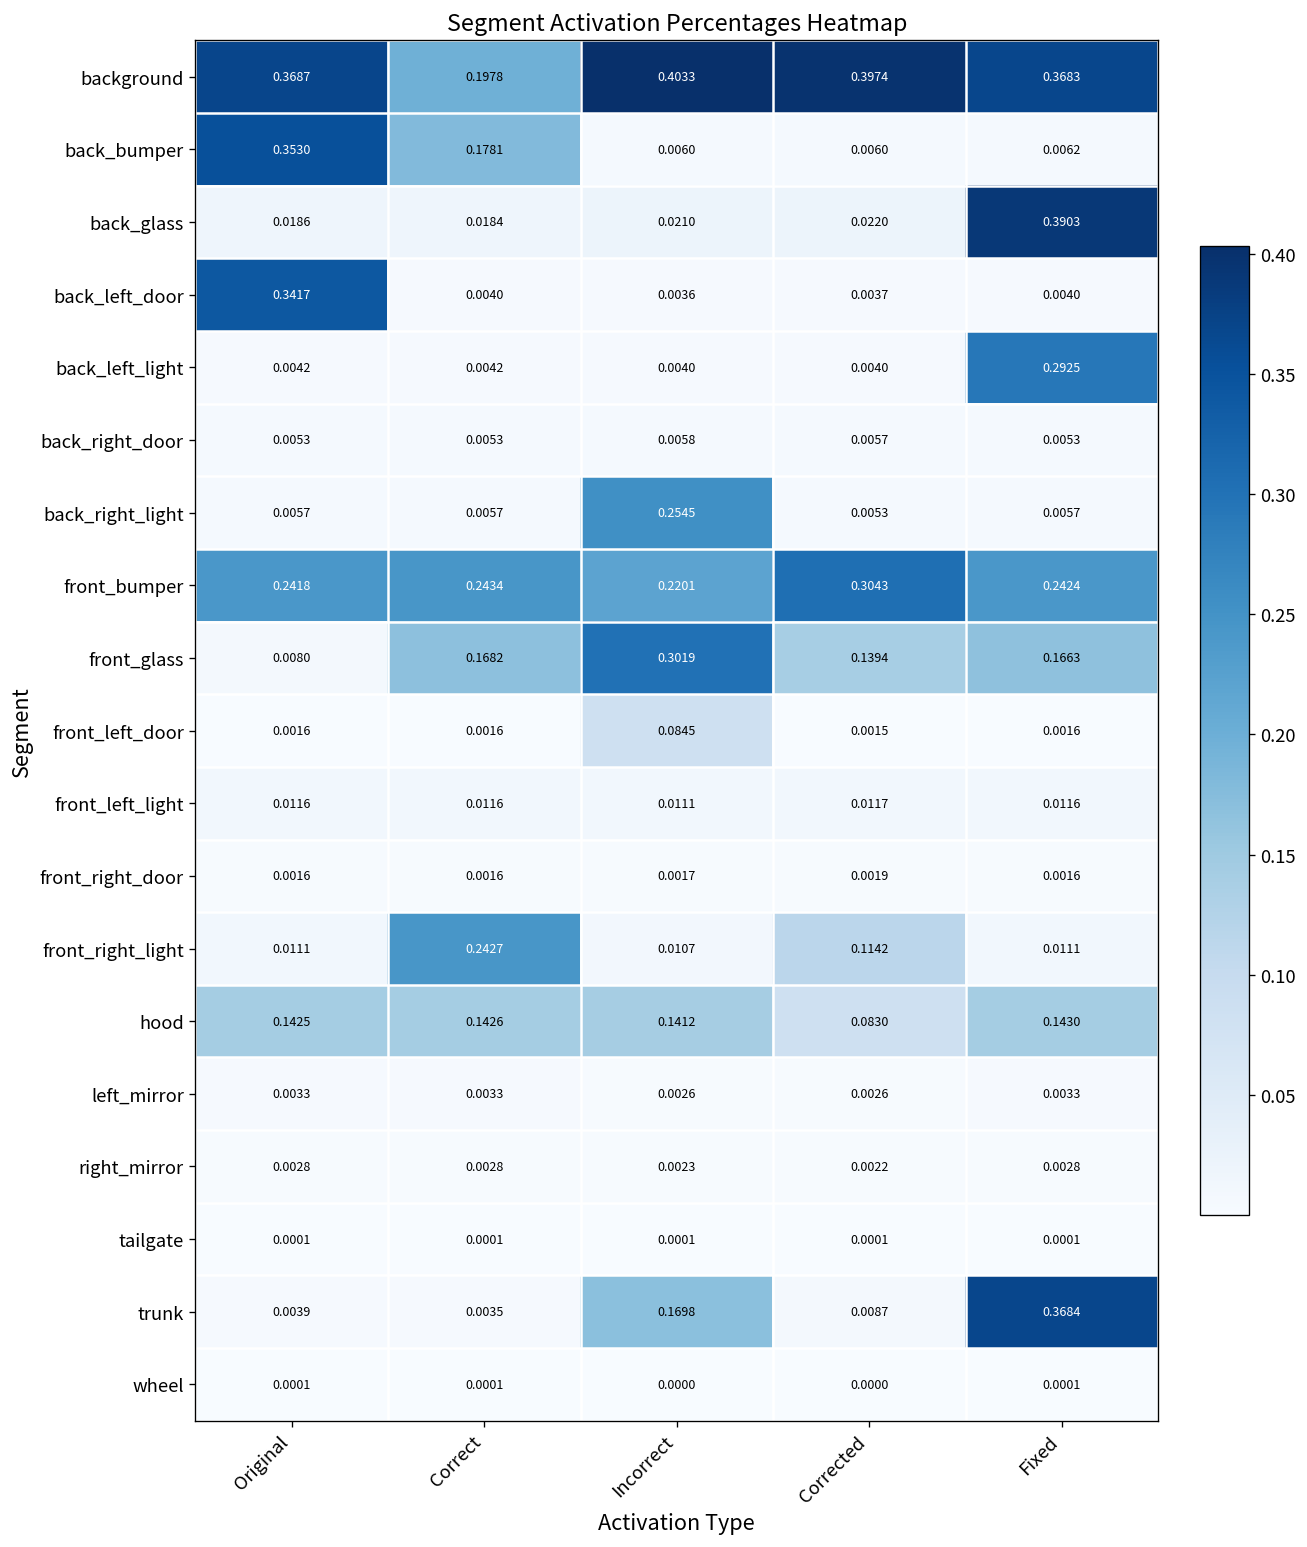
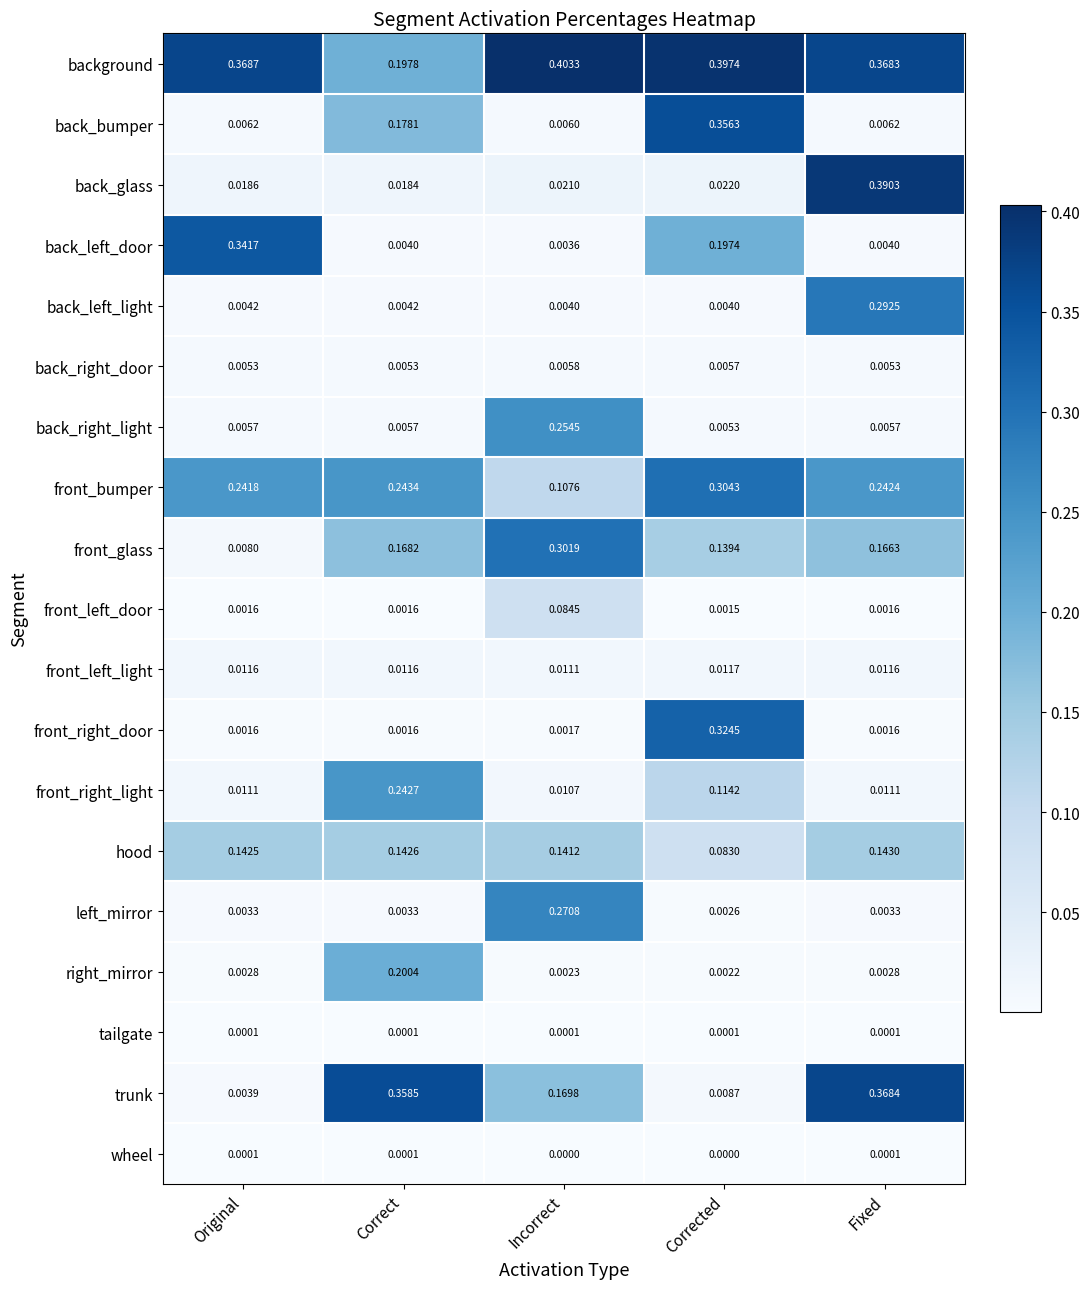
back_bumper, Original: 0.3530 -> 0.0062
back_bumper, Corrected: 0.0060 -> 0.3563
back_left_door, Corrected: 0.0037 -> 0.1974
front_bumper, Incorrect: 0.2201 -> 0.1076
front_right_door, Corrected: 0.0019 -> 0.3245
left_mirror, Incorrect: 0.0026 -> 0.2708
right_mirror, Correct: 0.0028 -> 0.2004
trunk, Correct: 0.0035 -> 0.3585
